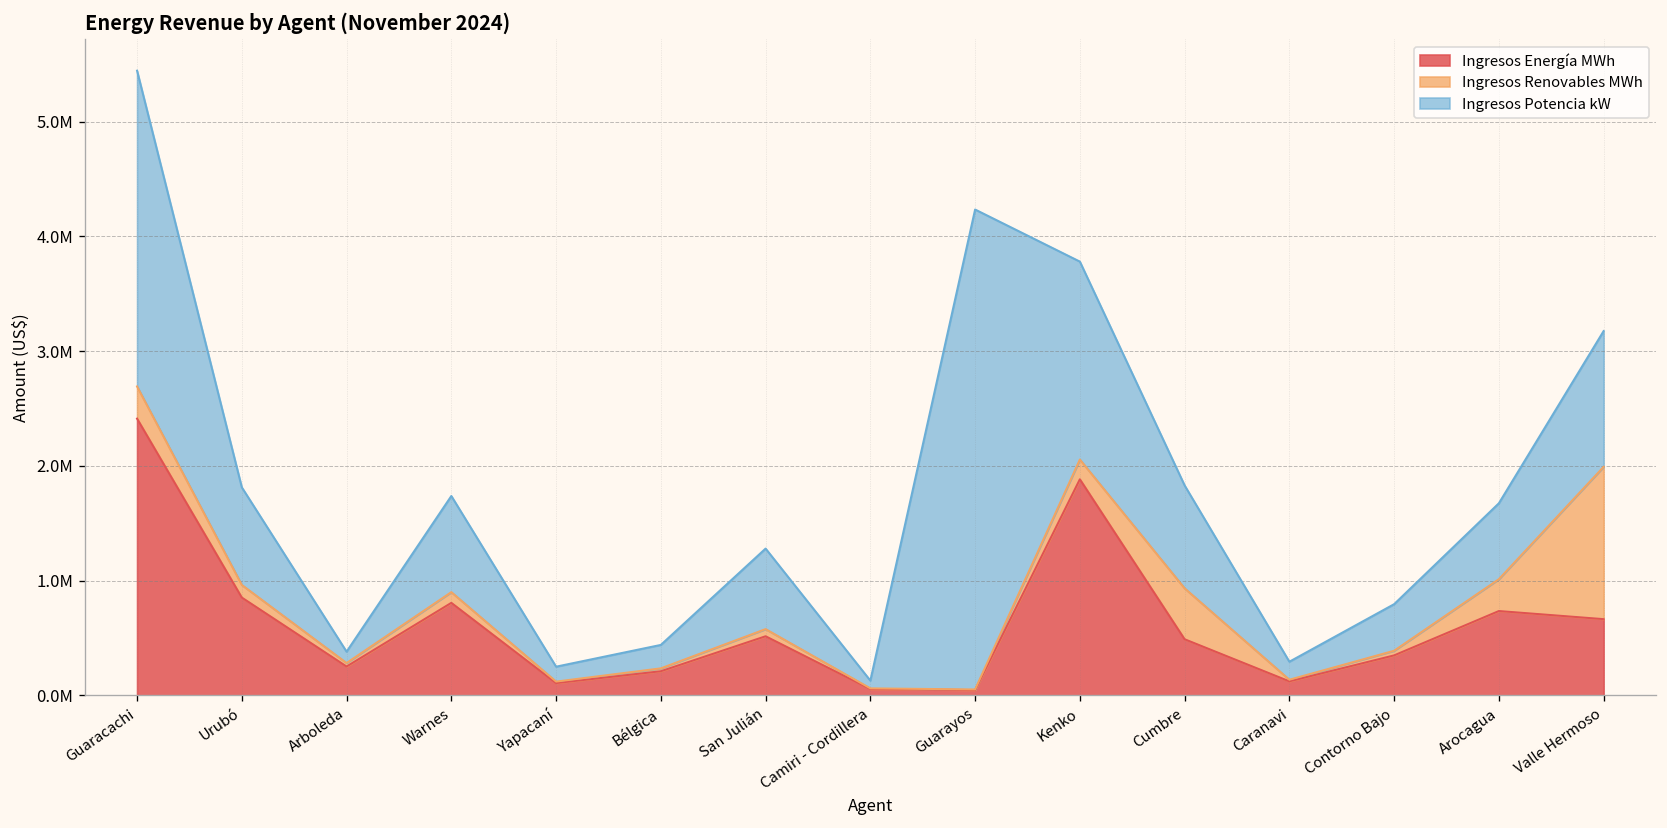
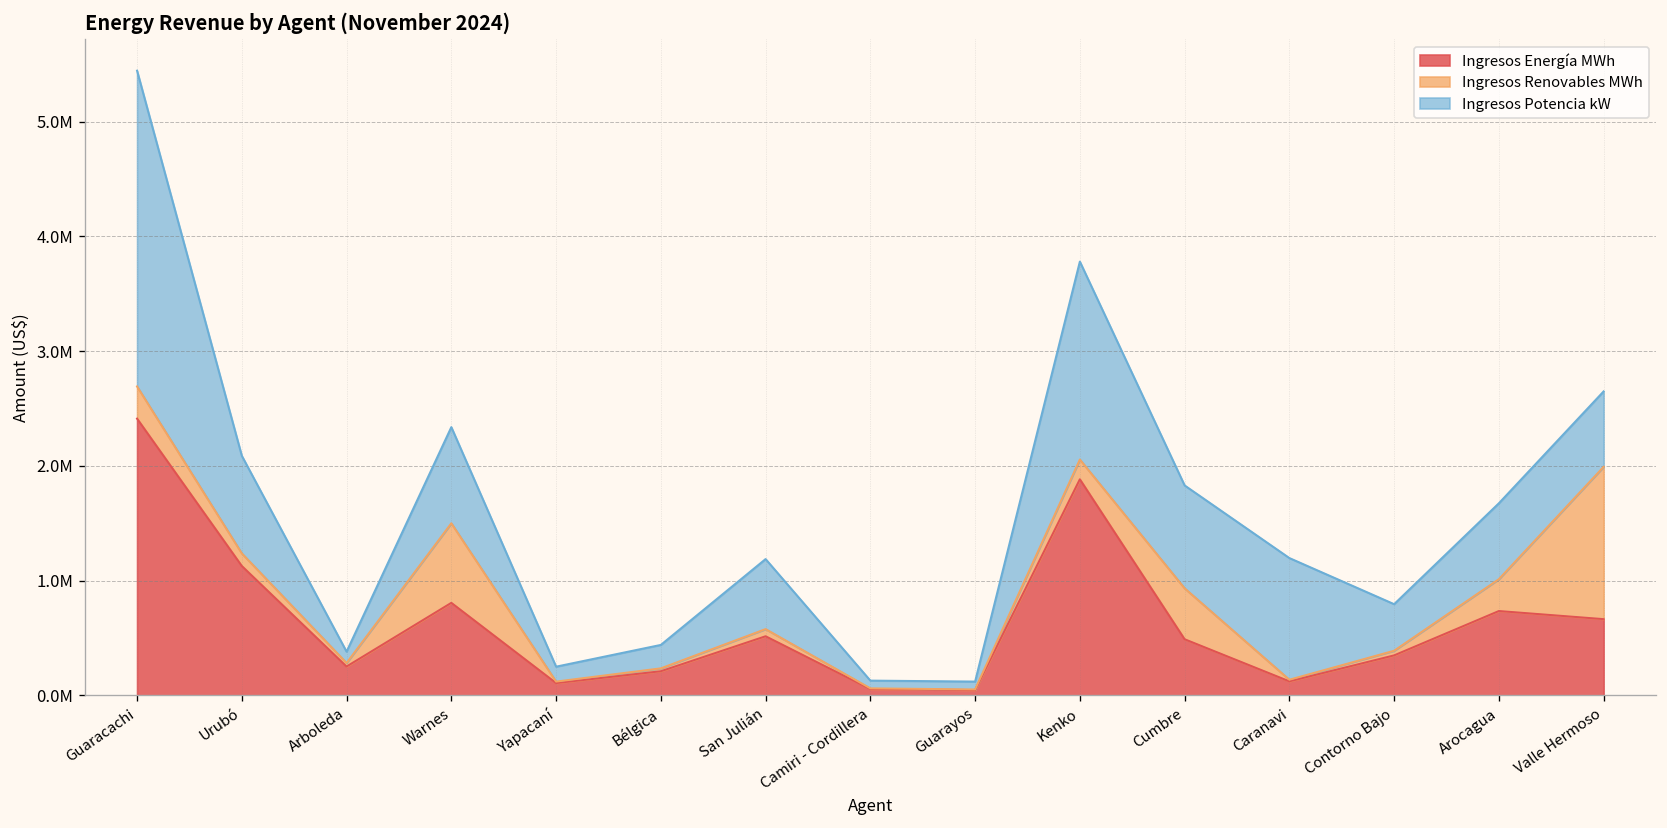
Ingresos Energía MWh, Urubó: 900000 -> 1100000
Ingresos Renovables MWh, Warnes: 100000 -> 700000
Ingresos Potencia kW, San Julián: 700000 -> 600000
Ingresos Potencia kW, Guarayos: 4200000 -> 100000
Ingresos Potencia kW, Caranavi: 200000 -> 1100000
Ingresos Potencia kW, Valle Hermoso: 1200000 -> 700000
